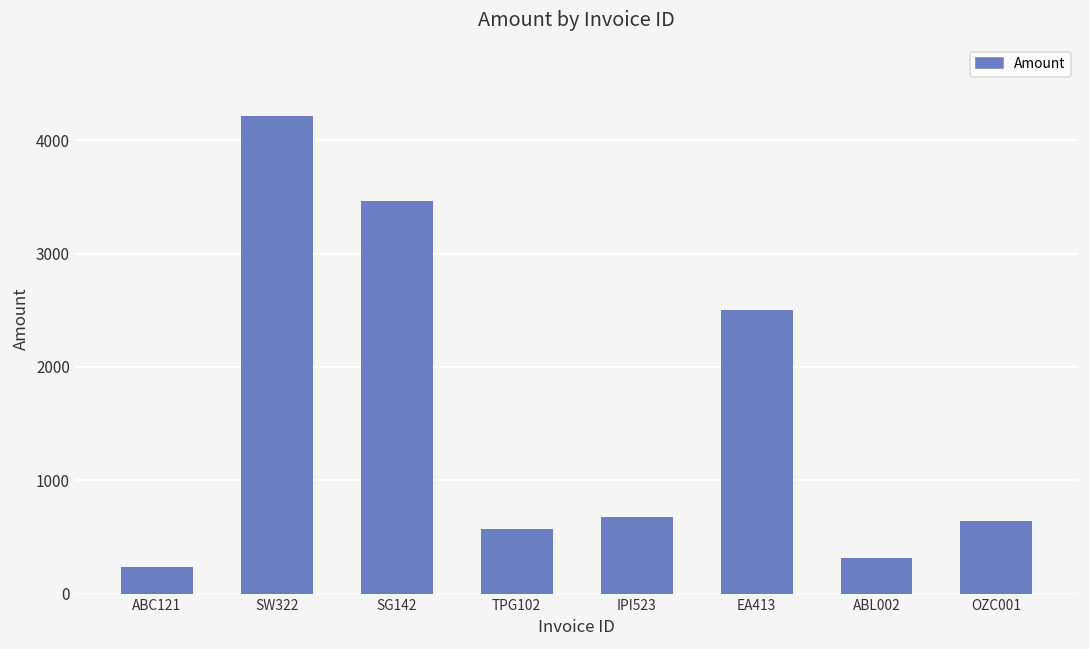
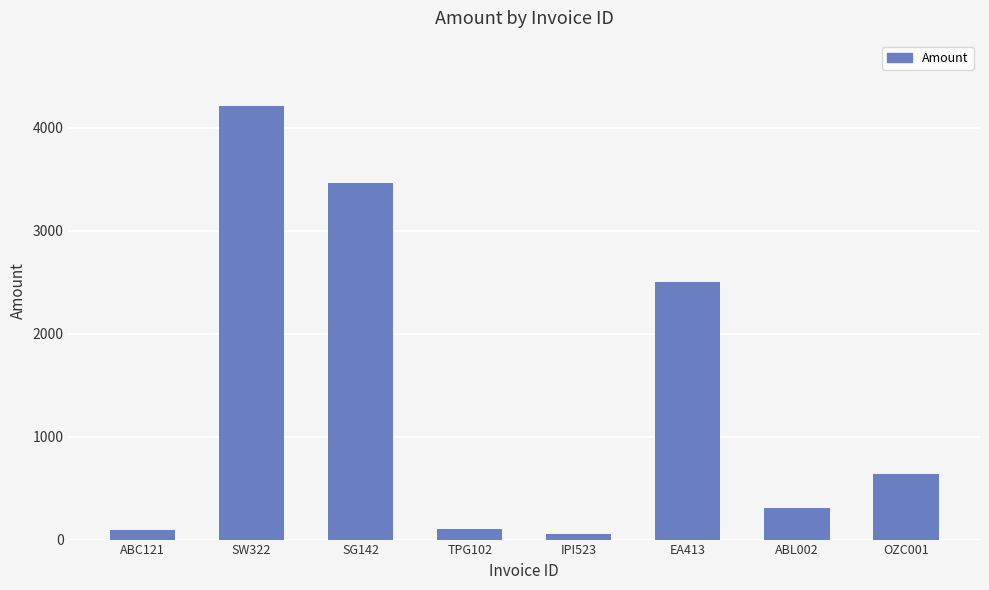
ABC121: 230 -> 90
TPG102: 570 -> 100
IPI523: 680 -> 50
